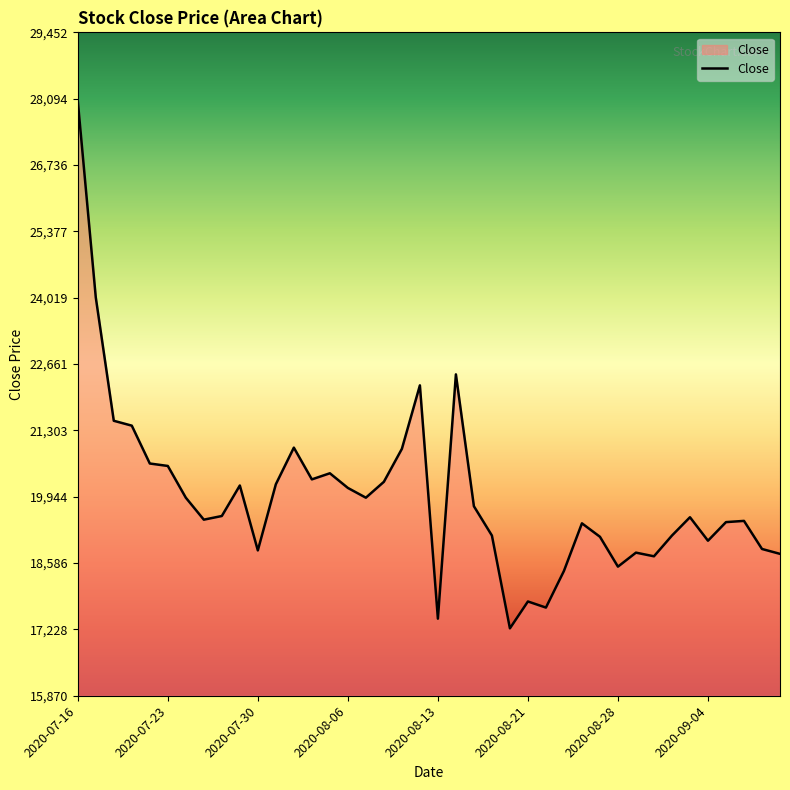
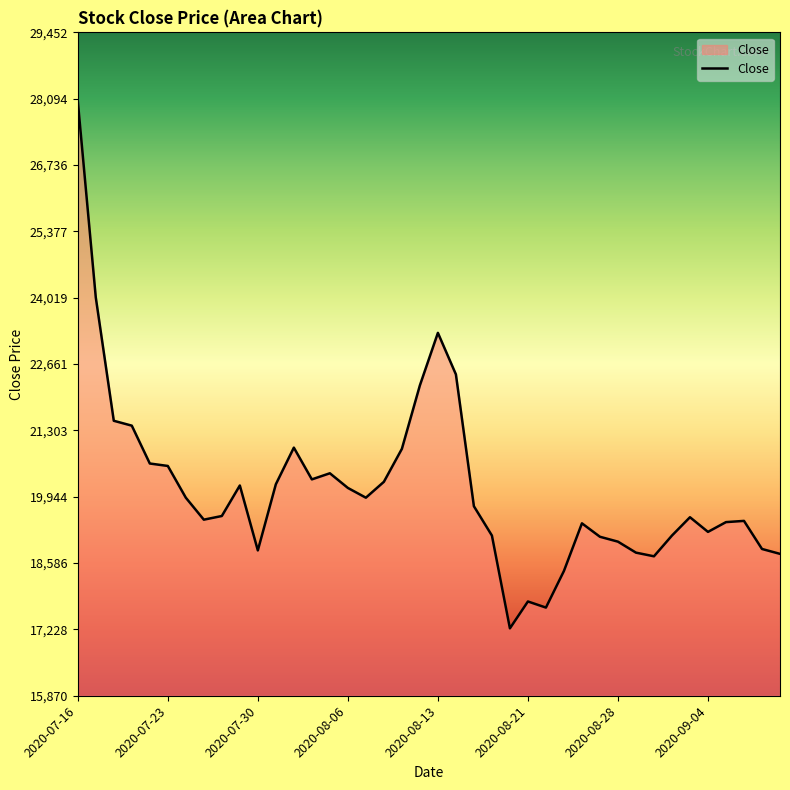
2020-08-13: 17,400 -> 23,300
2020-08-28: 18,500 -> 19,000
2020-09-04: 19,000 -> 19,200
